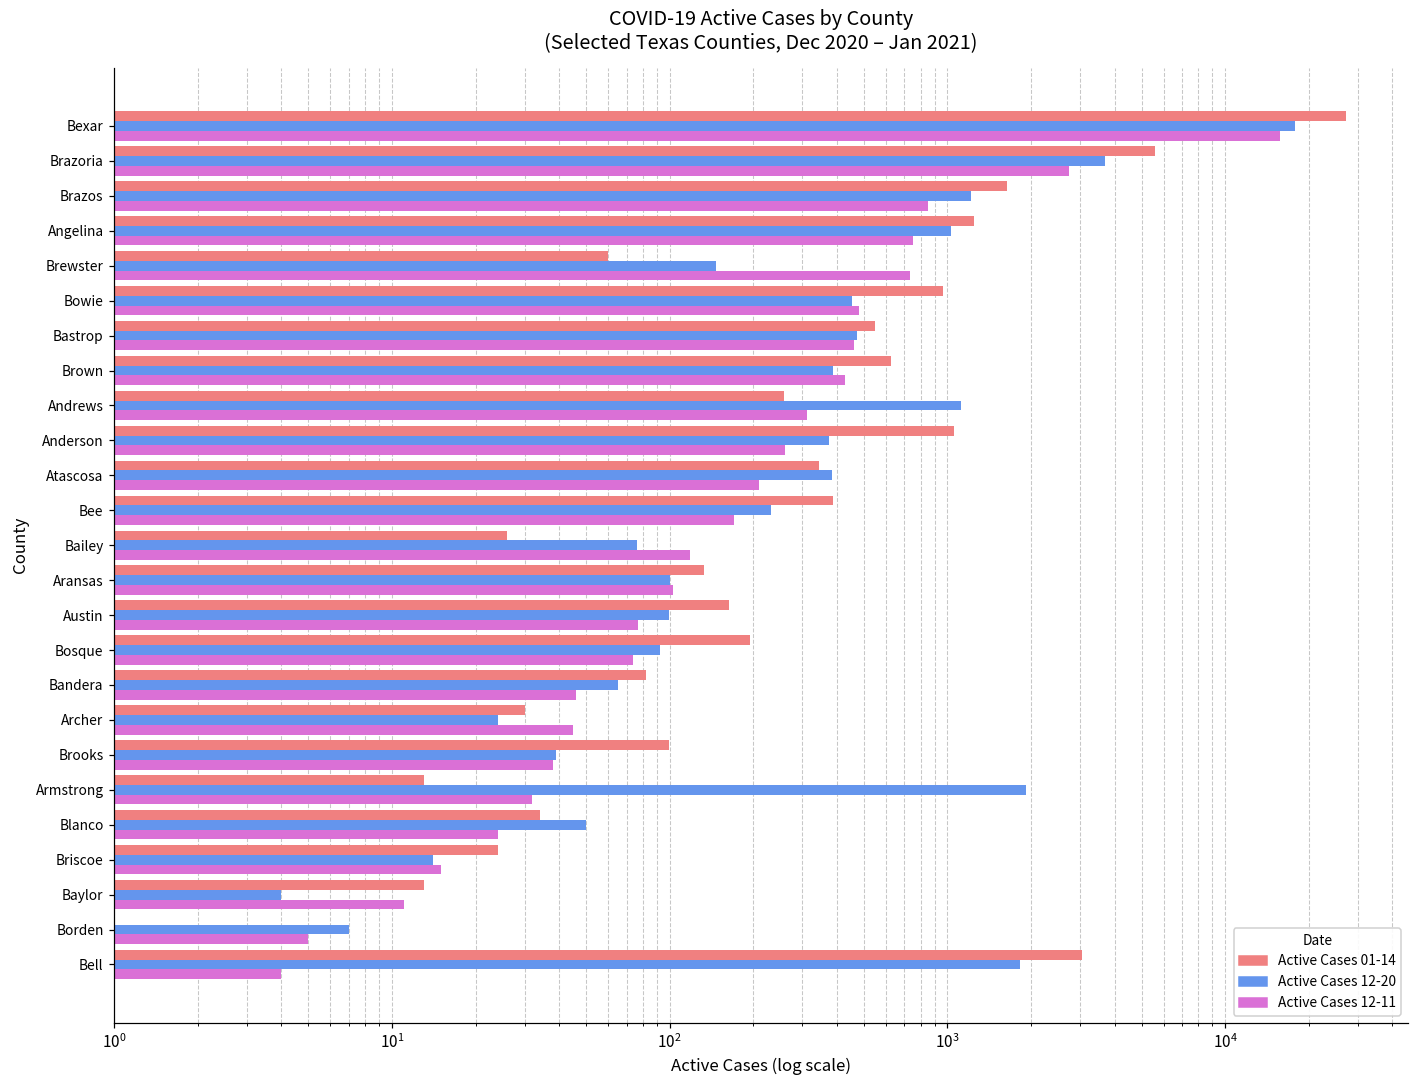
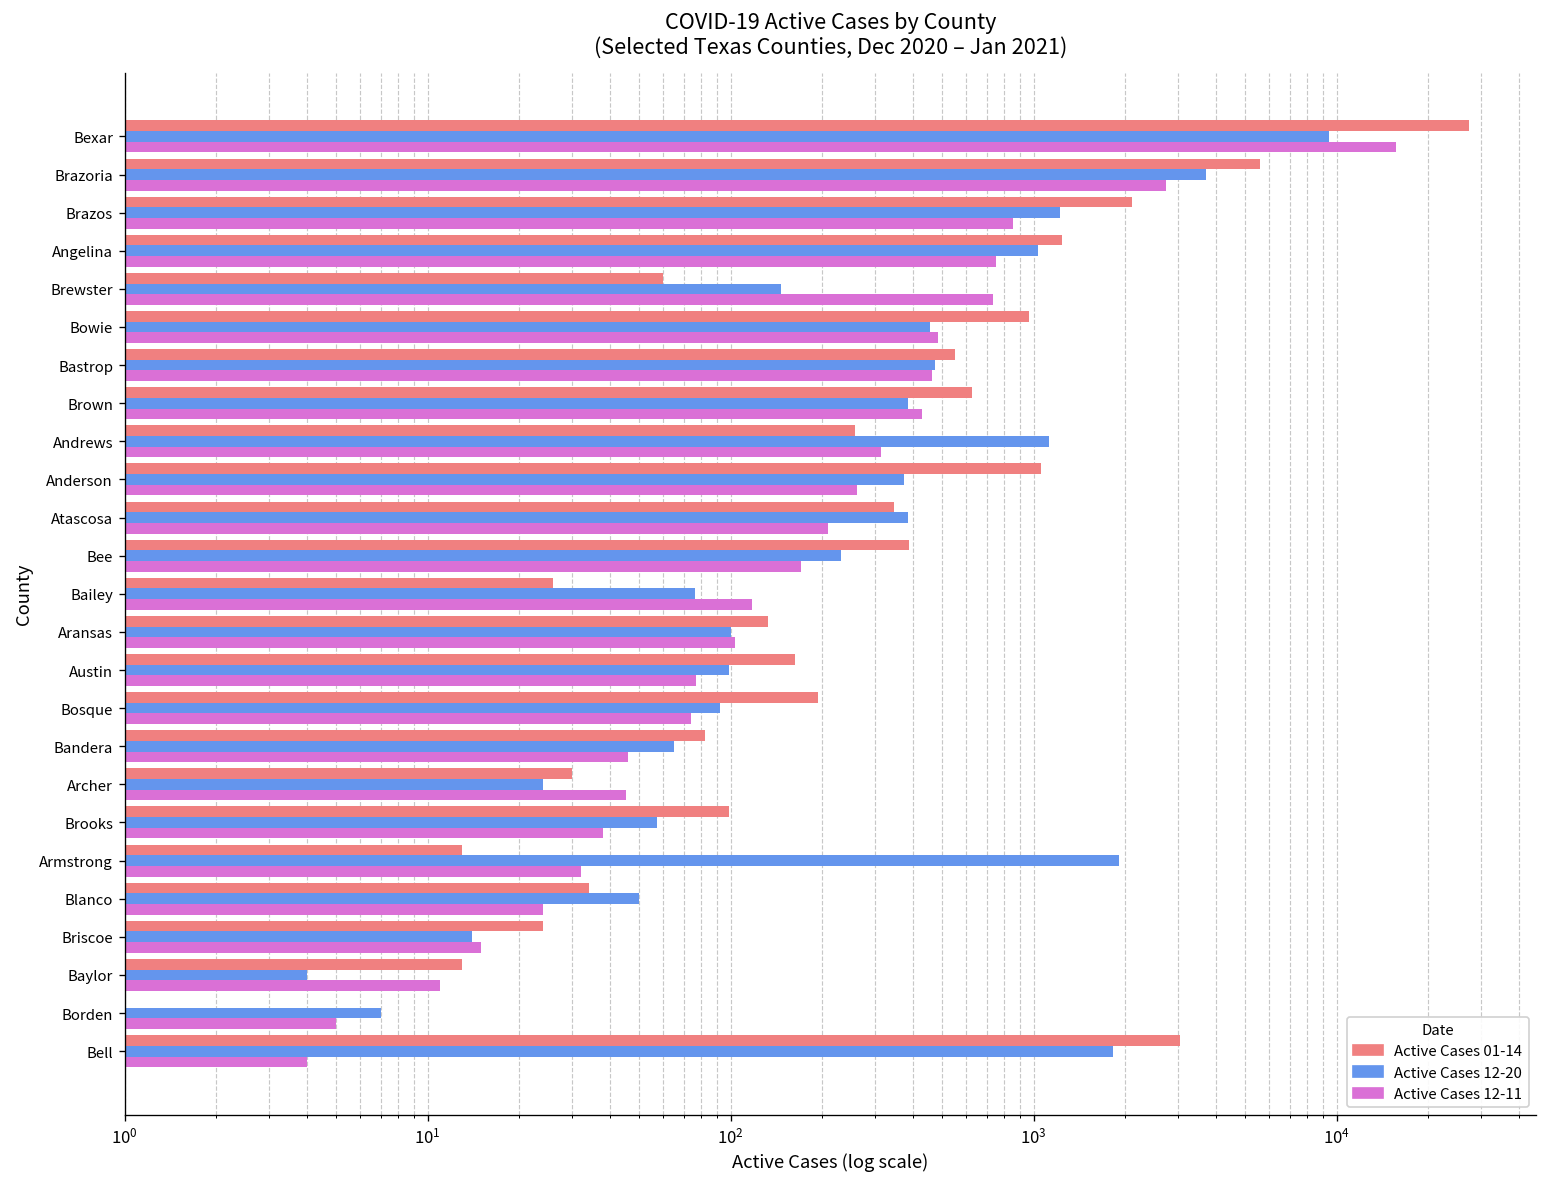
Active Cases 12-20, Bexar: 18000 -> 9500
Active Cases 01-14, Brazos: 1600 -> 2100
Active Cases 12-20, Brooks: 39 -> 57
